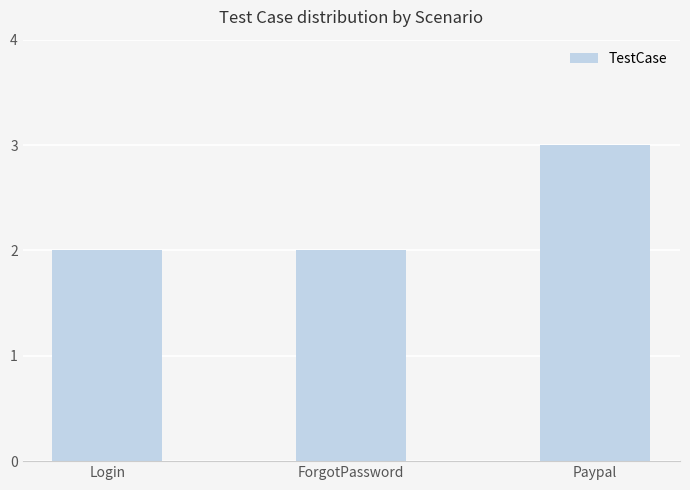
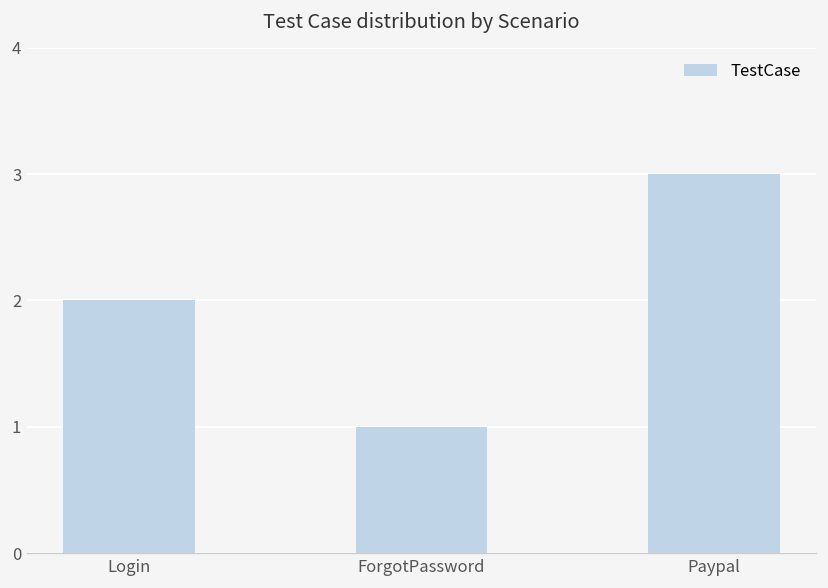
ForgotPassword: 2 -> 1
